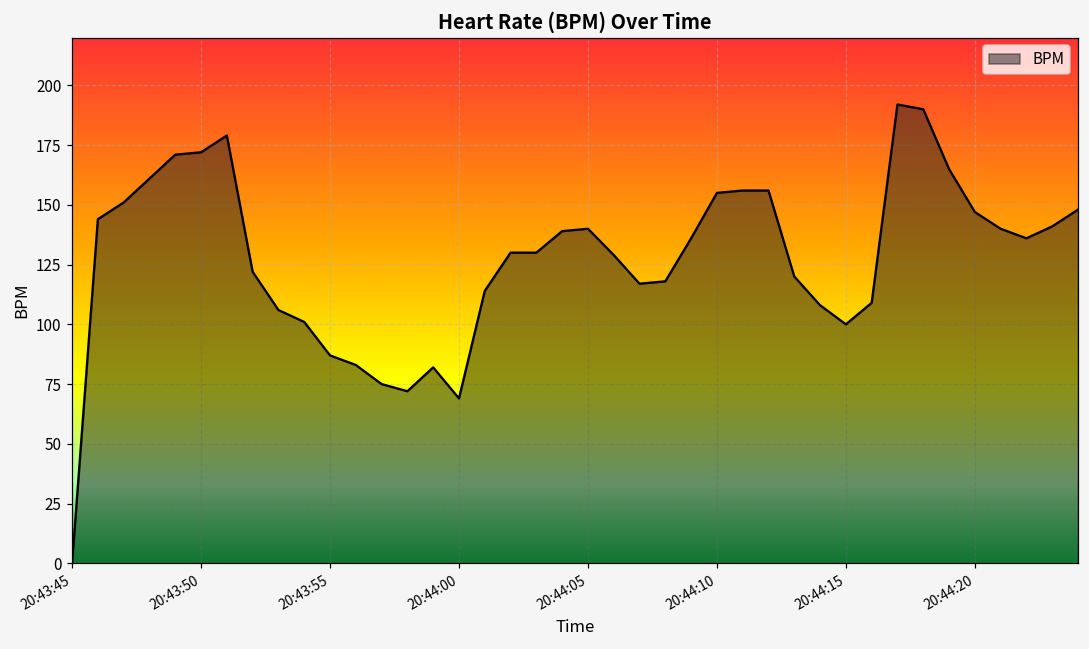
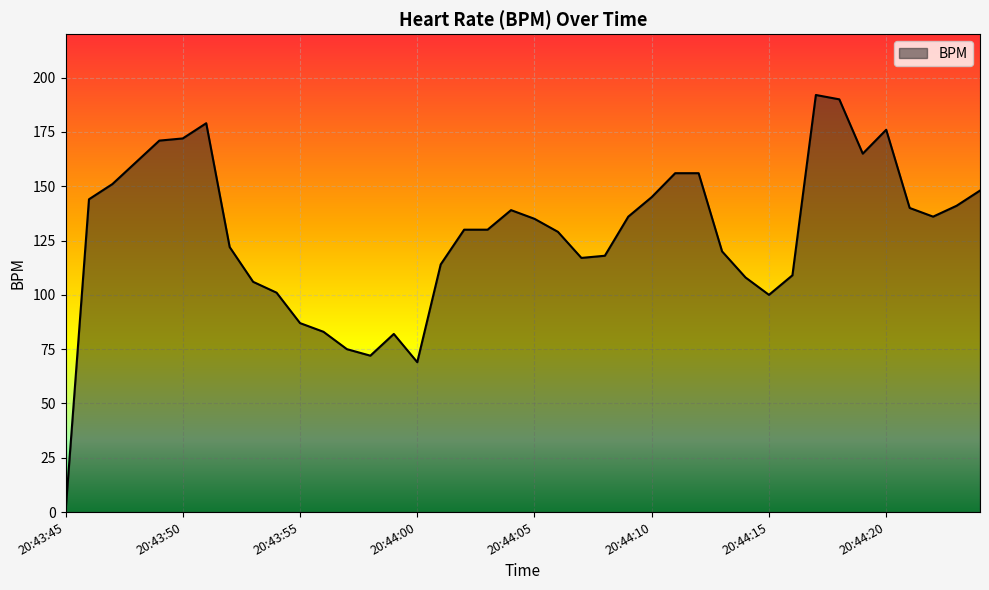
20:44:05: 140 -> 135
20:44:10: 155 -> 145
20:44:20: 147 -> 176
